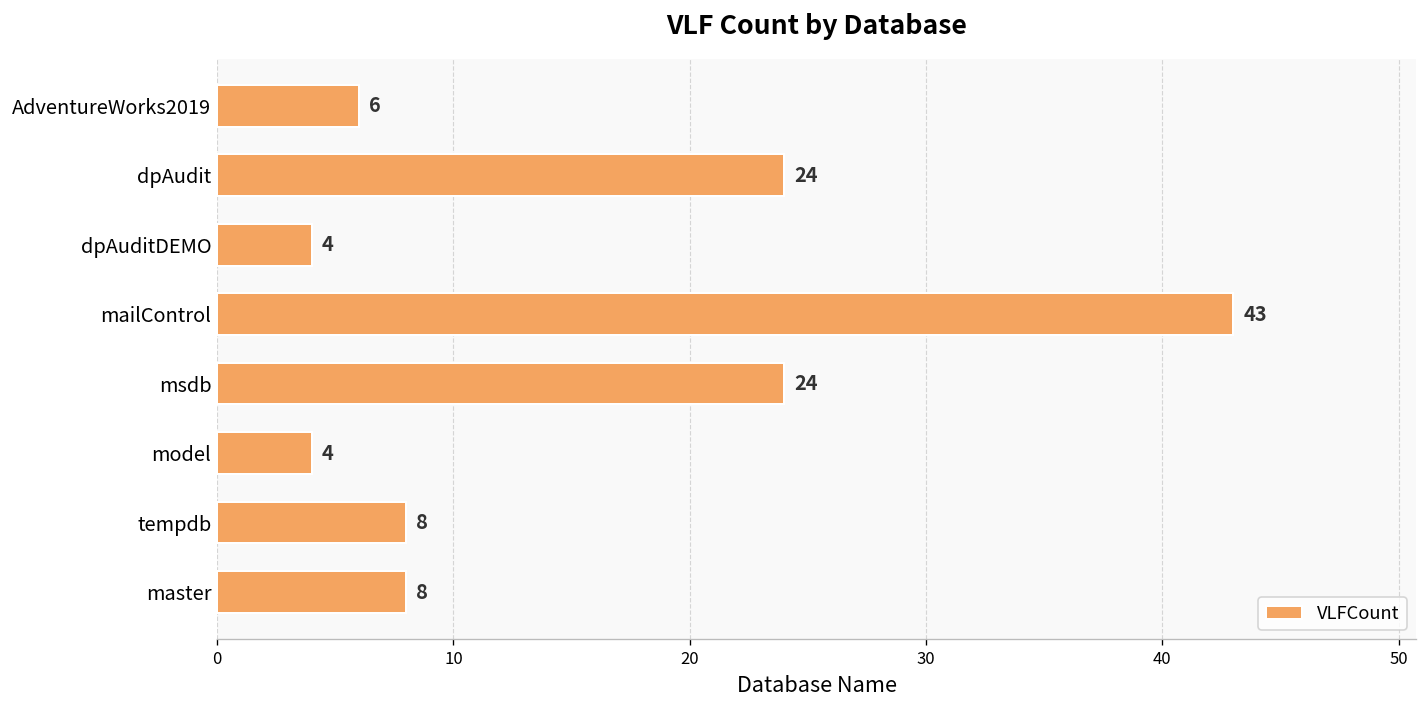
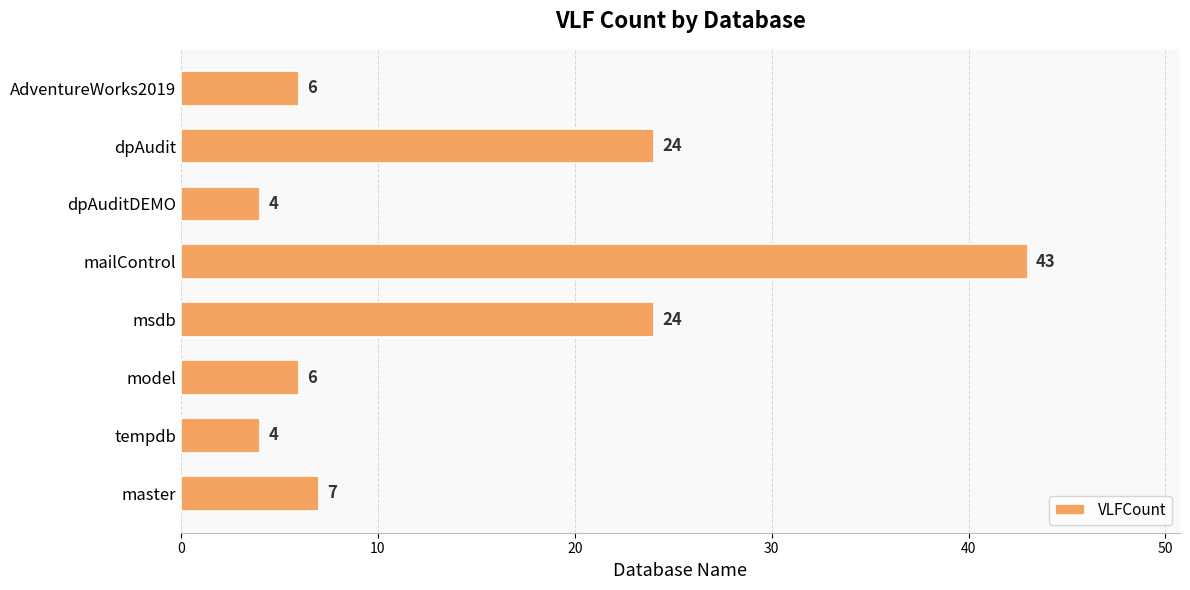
model: 4 -> 6
tempdb: 8 -> 4
master: 8 -> 7
